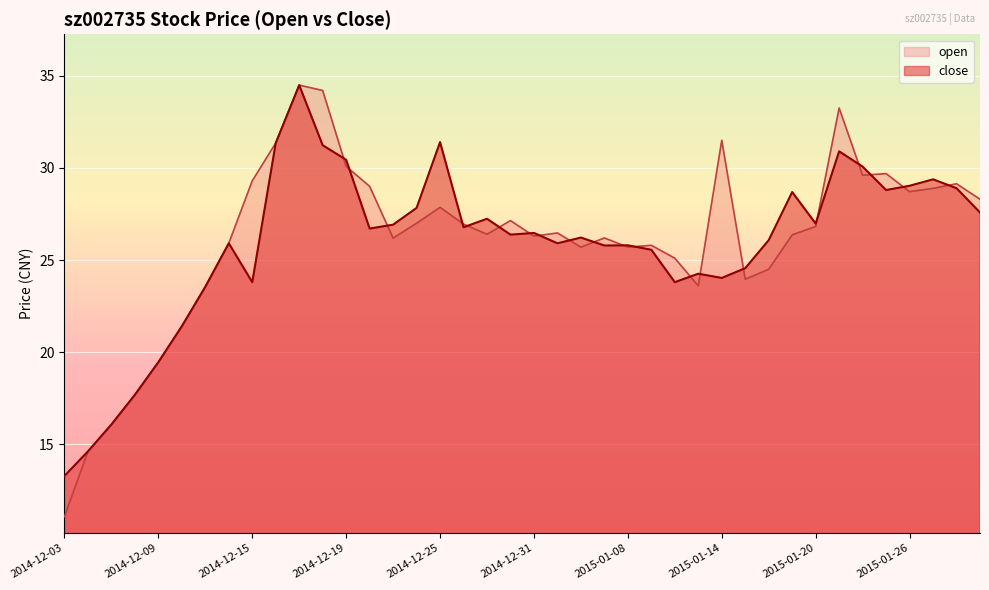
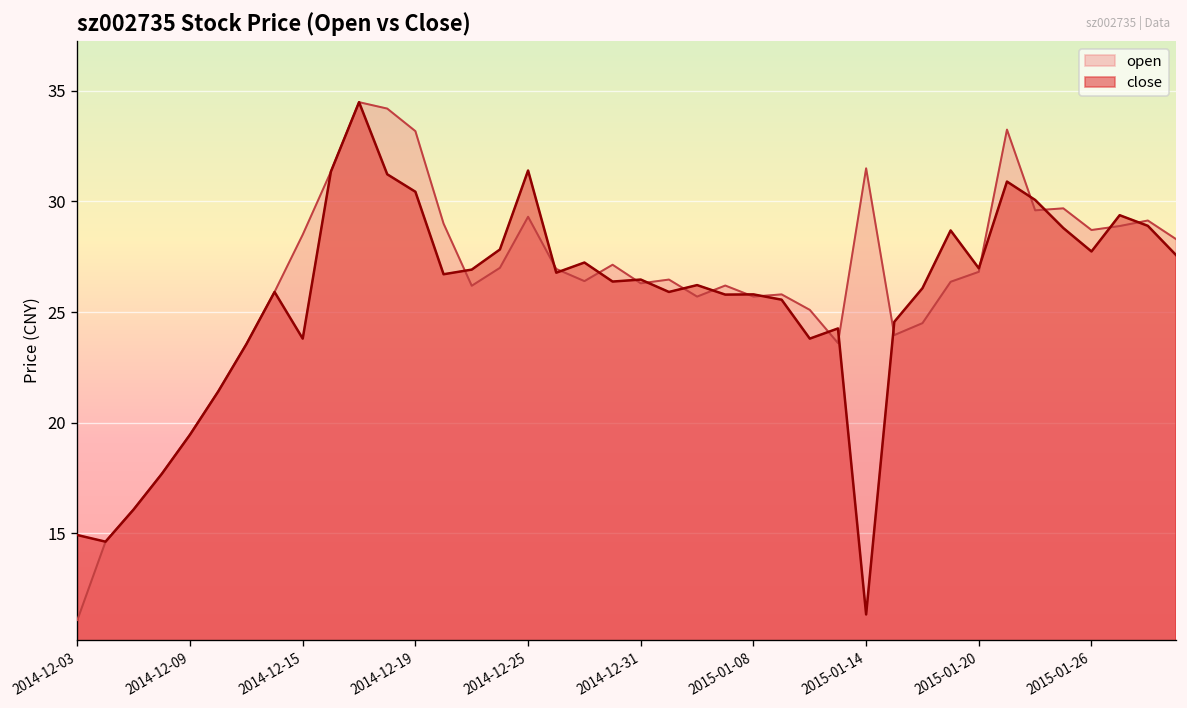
close, 2014-12-03: 13.3 -> 14.9
open, 2014-12-15: 29.3 -> 28.5
open, 2014-12-19: 30.1 -> 33.2
open, 2014-12-25: 27.9 -> 29.3
close, 2015-01-14: 24.0 -> 11.3
close, 2015-01-26: 29.0 -> 27.7
